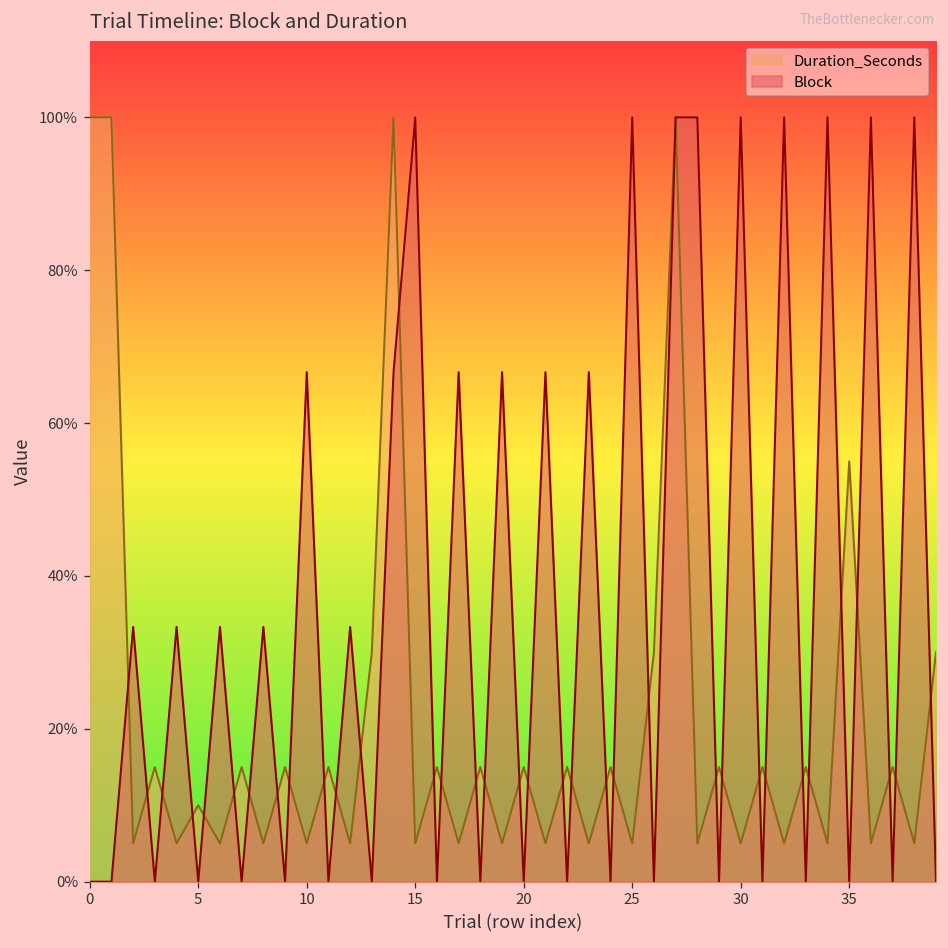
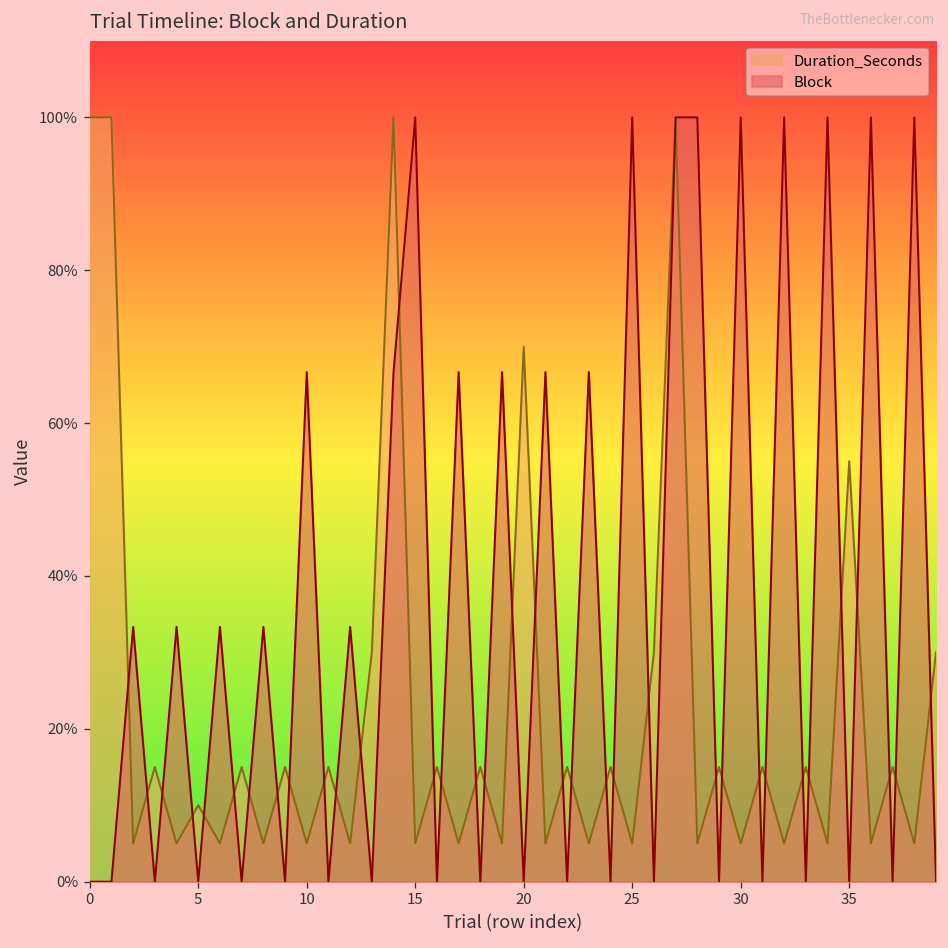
Duration_Seconds, 20: 15% -> 70%
